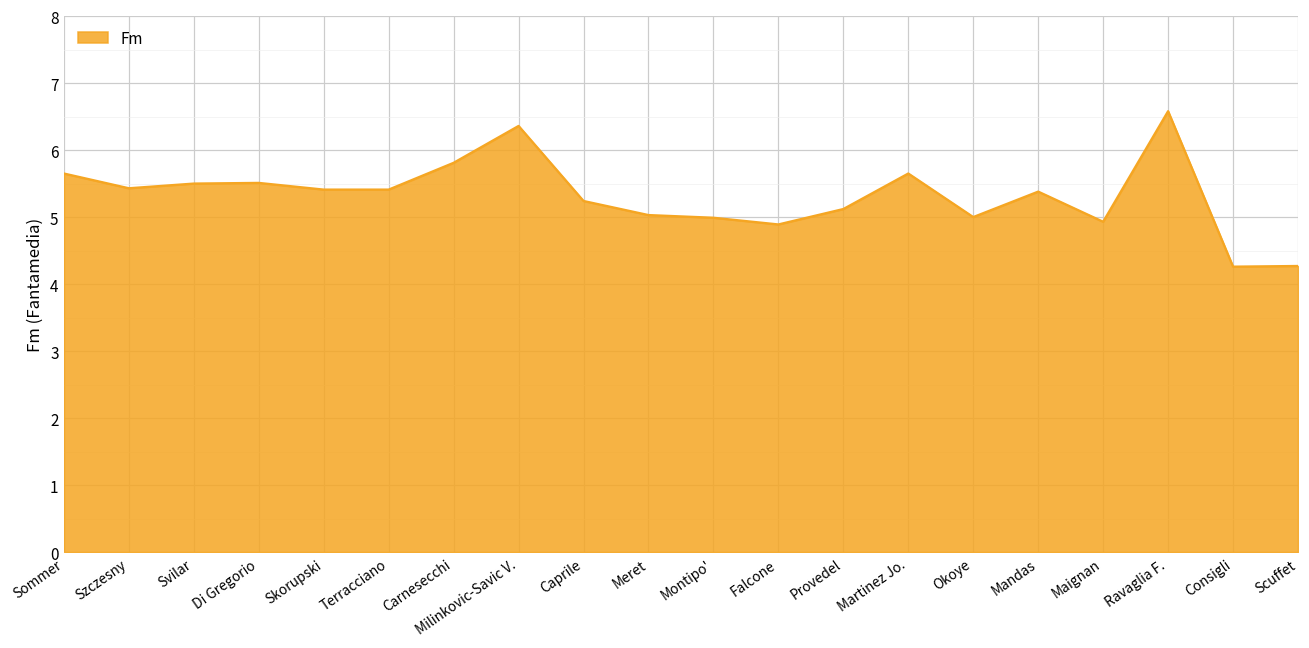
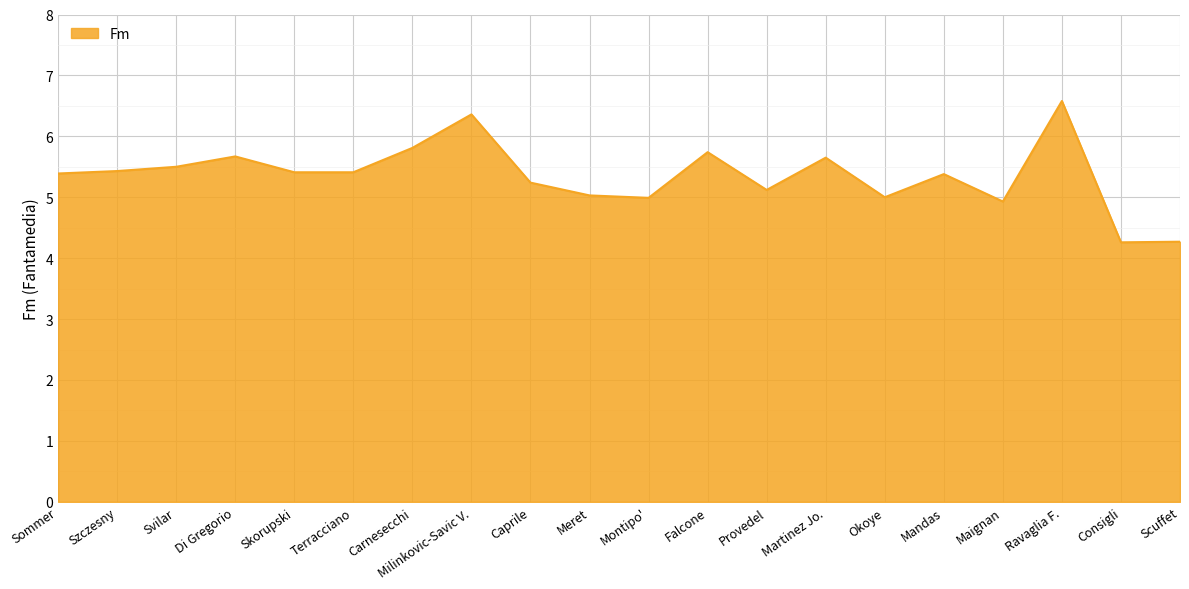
Sommer: 5.7 -> 5.4
Di Gregorio: 5.5 -> 5.7
Falcone: 4.9 -> 5.7
